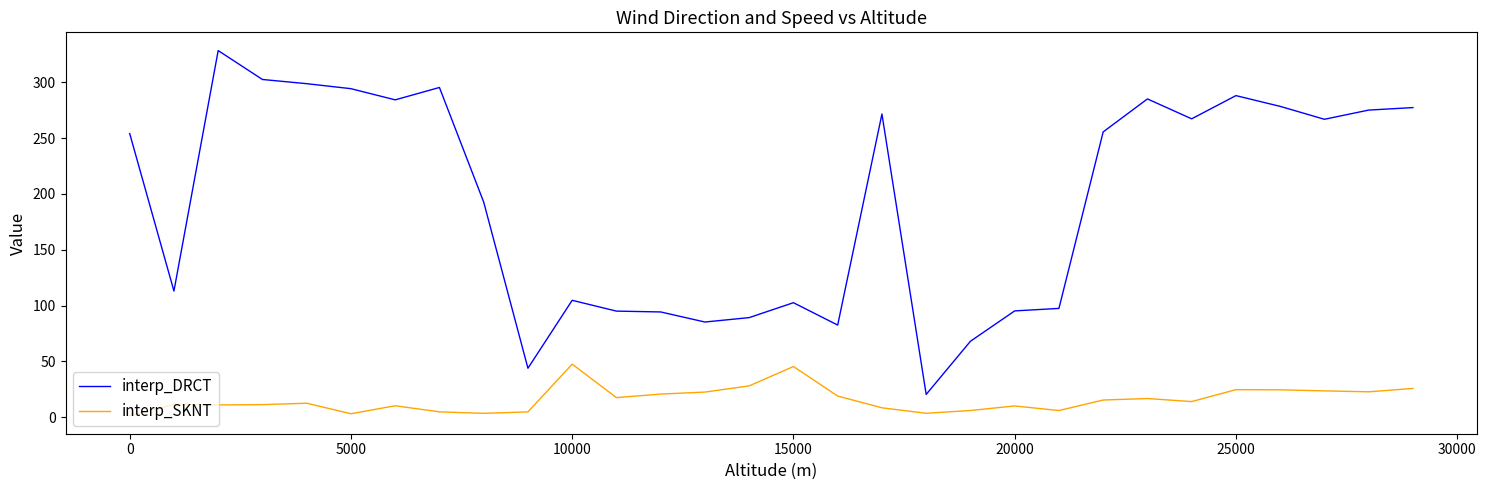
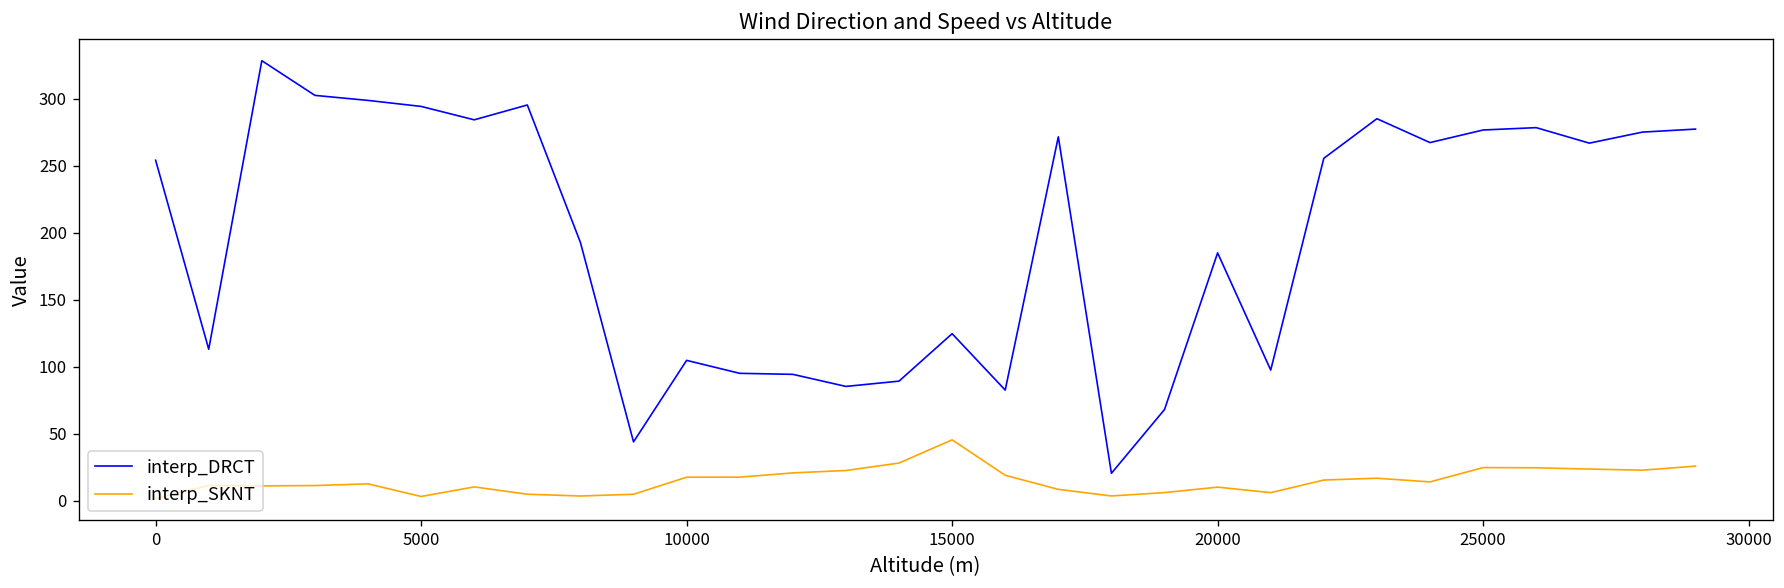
interp_SKNT, 10000: 48 -> 17
interp_DRCT, 15000: 103 -> 125
interp_DRCT, 20000: 95 -> 185
interp_DRCT, 25000: 288 -> 277
